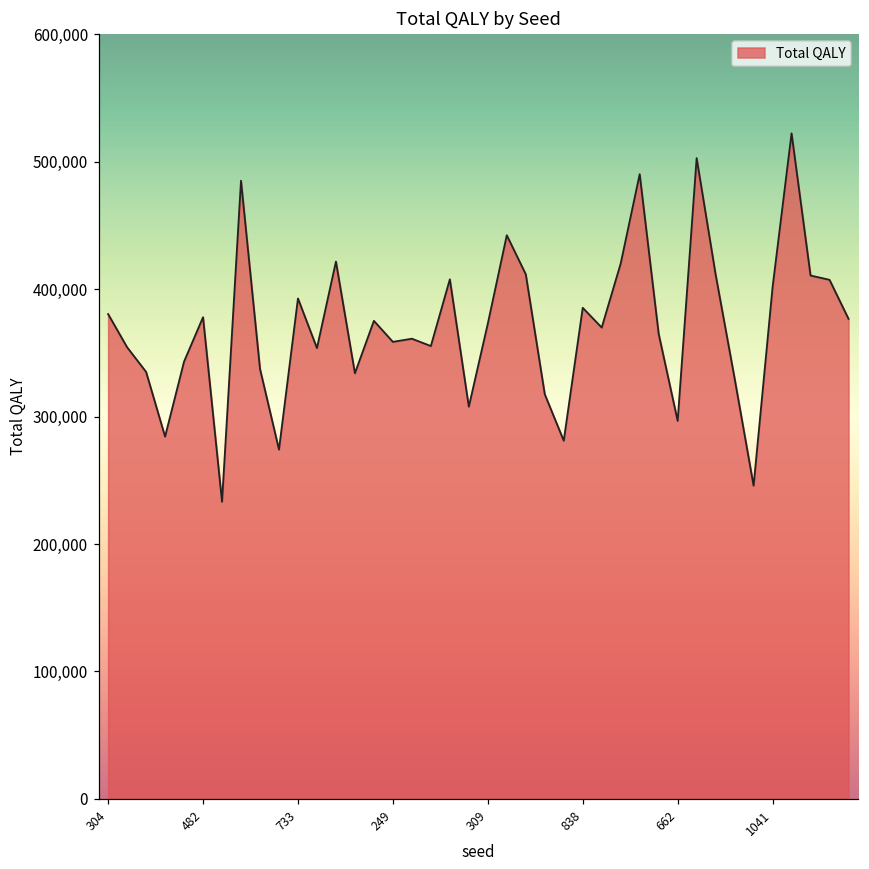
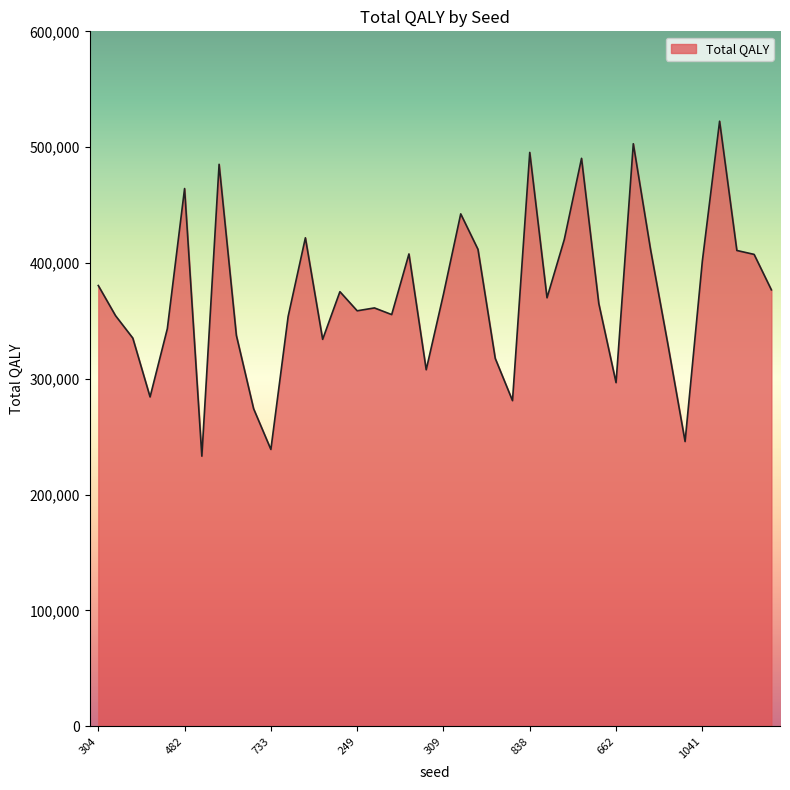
482: 378,000 -> 464,000
733: 393,000 -> 239,000
838: 385,000 -> 495,000
